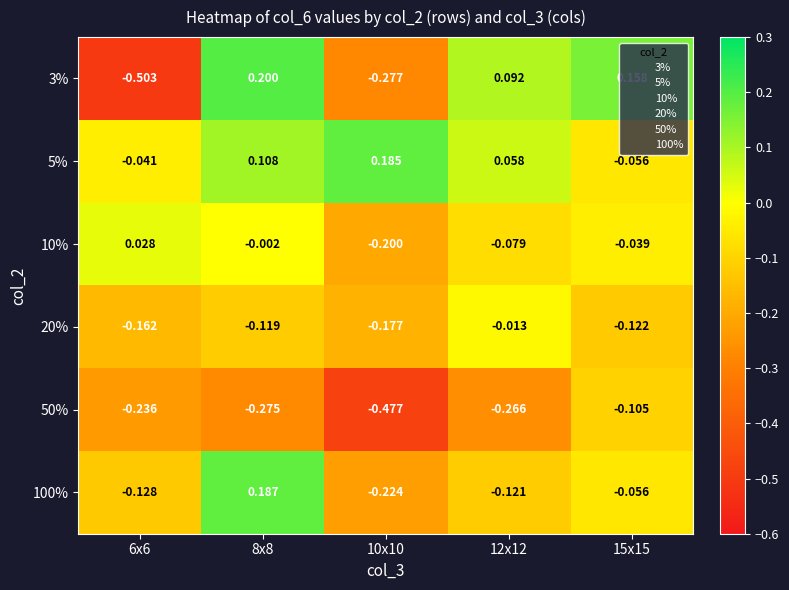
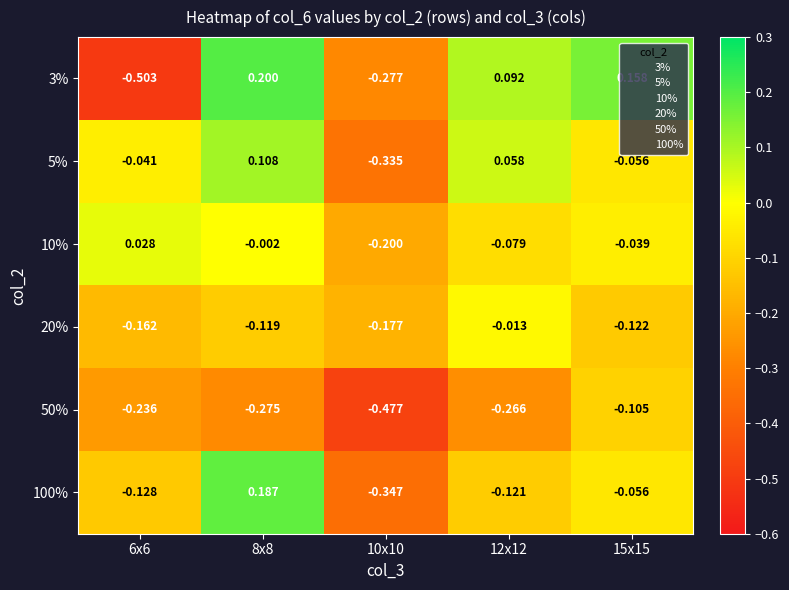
5%, 10x10: 0.185 -> -0.335
100%, 10x10: -0.224 -> -0.347
